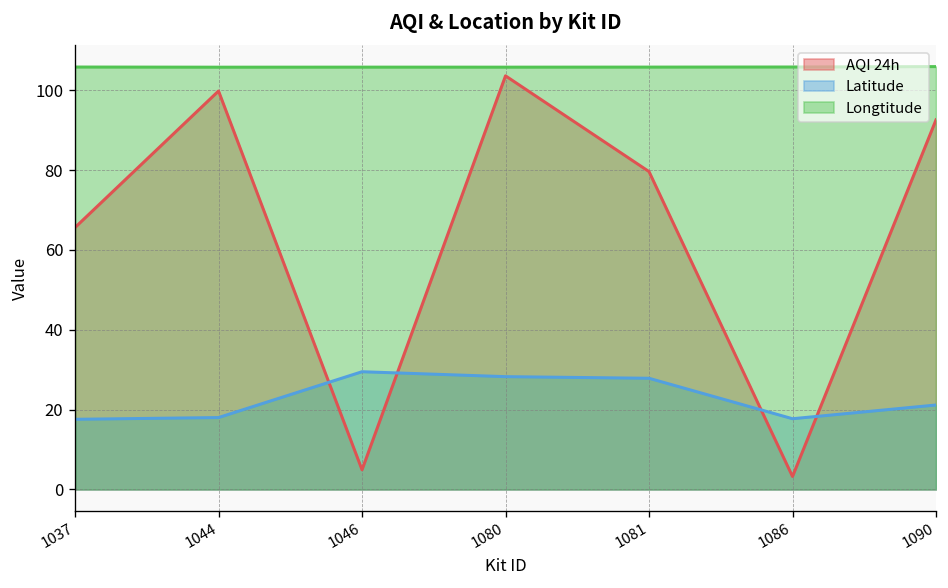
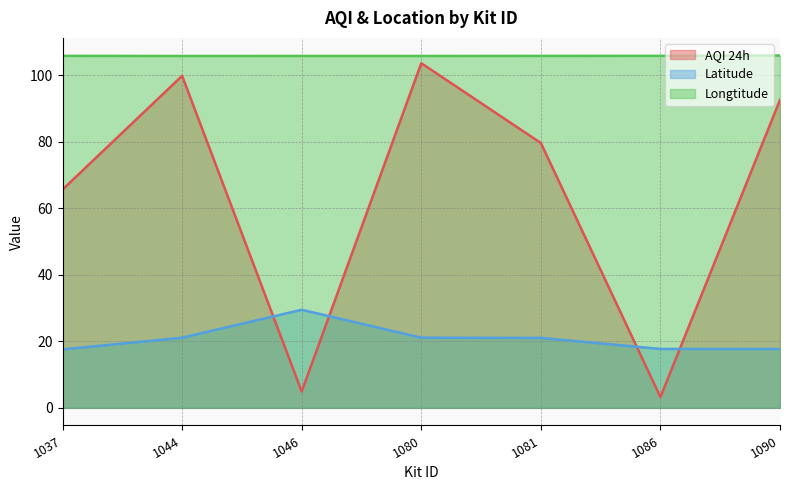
Latitude, 1044: 18 -> 21
Latitude, 1080: 28 -> 21
Latitude, 1081: 28 -> 21
Latitude, 1090: 21 -> 18
